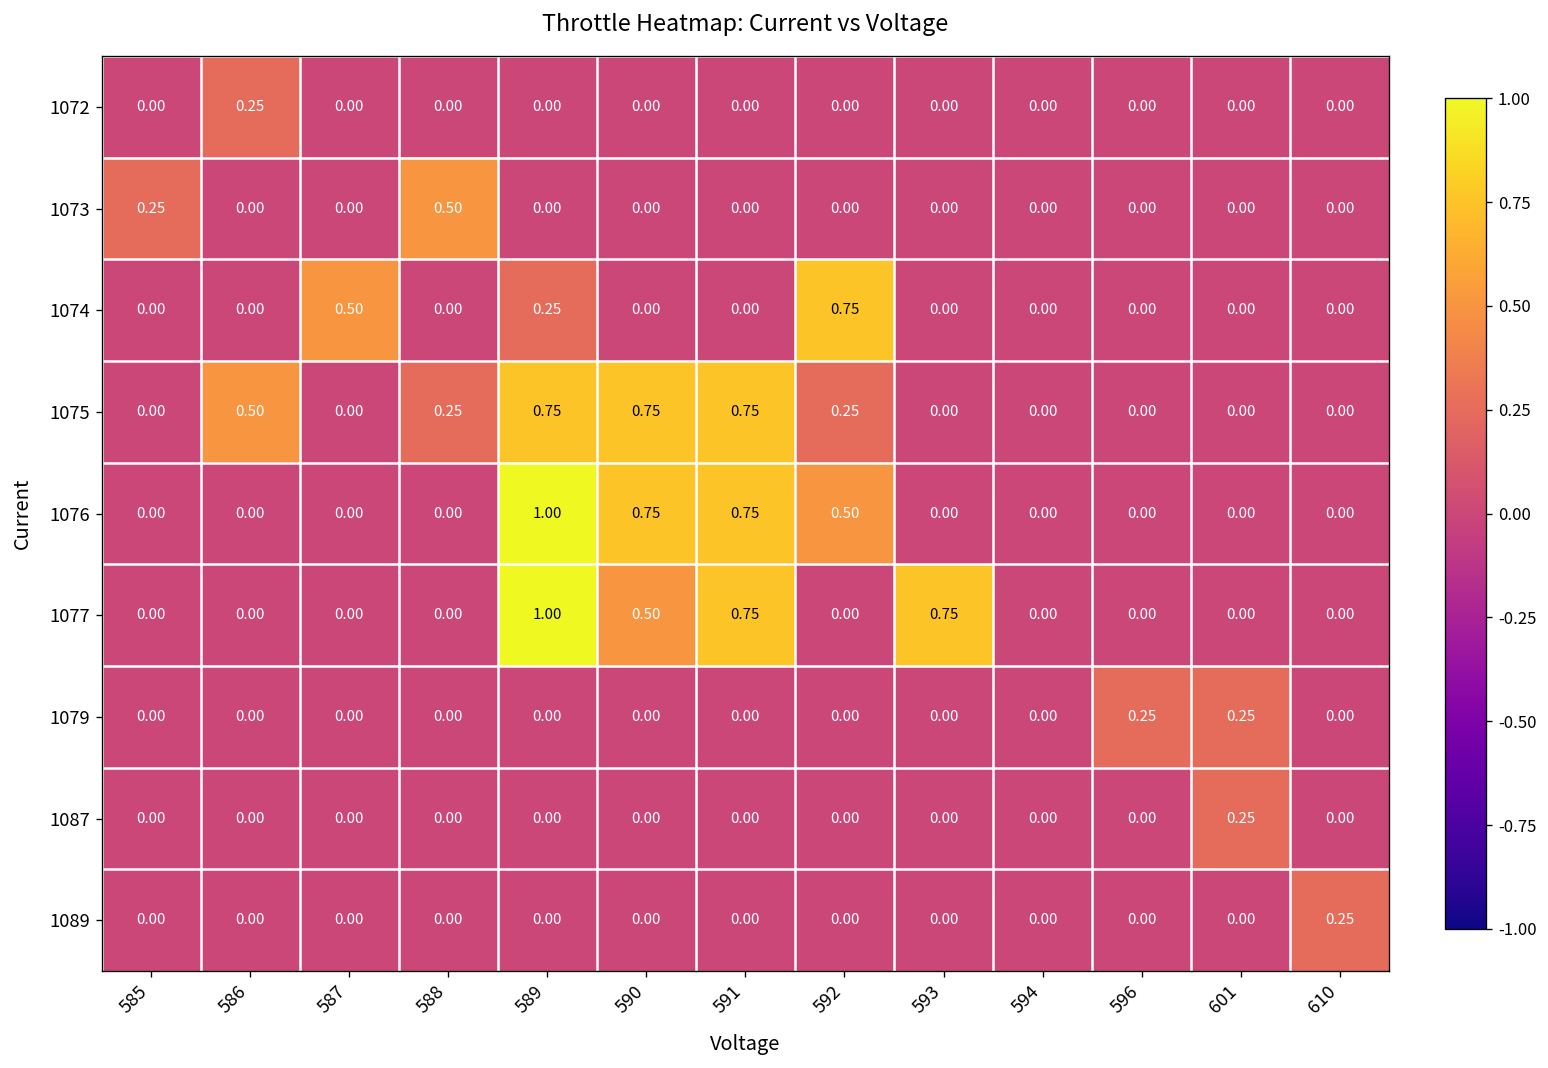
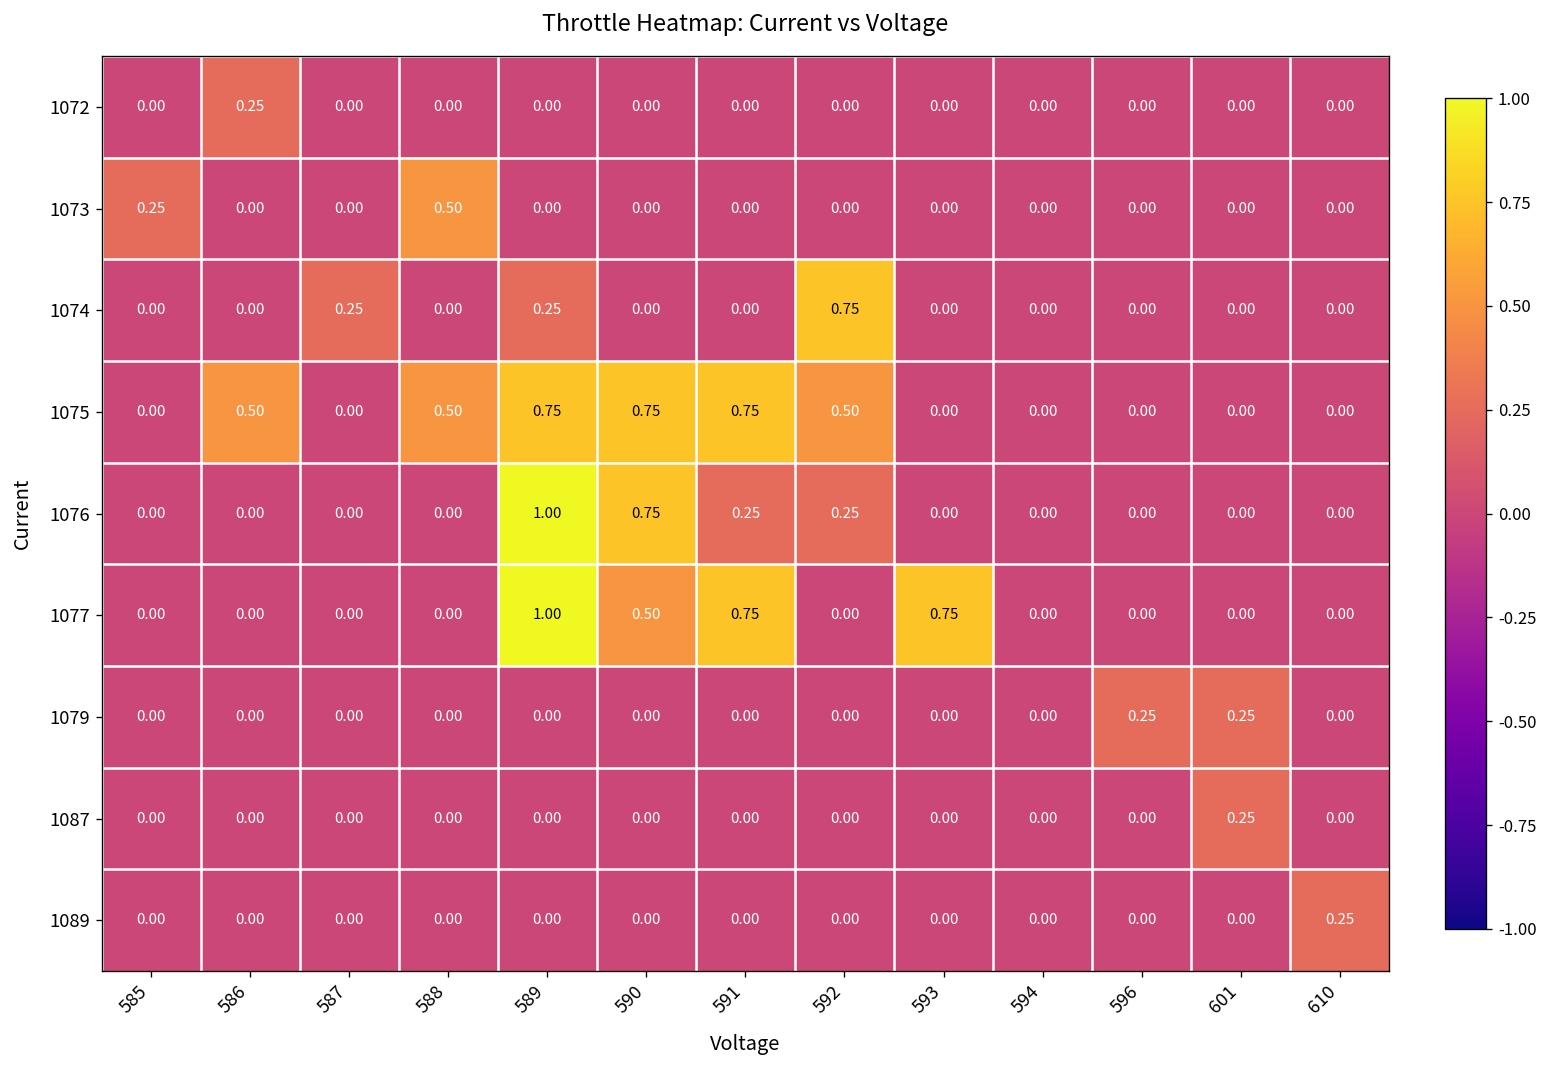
1074, 587: 0.50 -> 0.25
1075, 588: 0.25 -> 0.50
1075, 592: 0.25 -> 0.50
1076, 591: 0.75 -> 0.25
1076, 592: 0.50 -> 0.25
